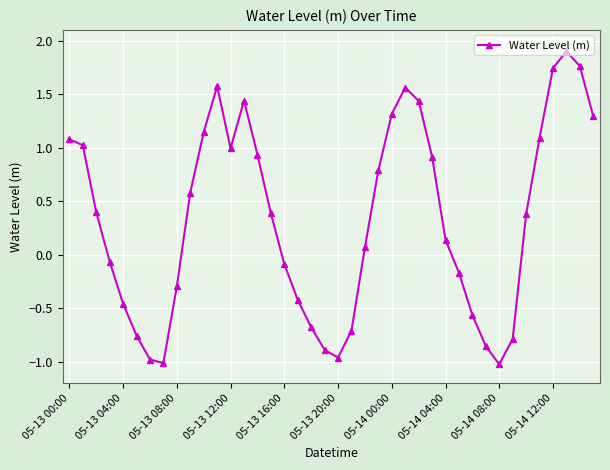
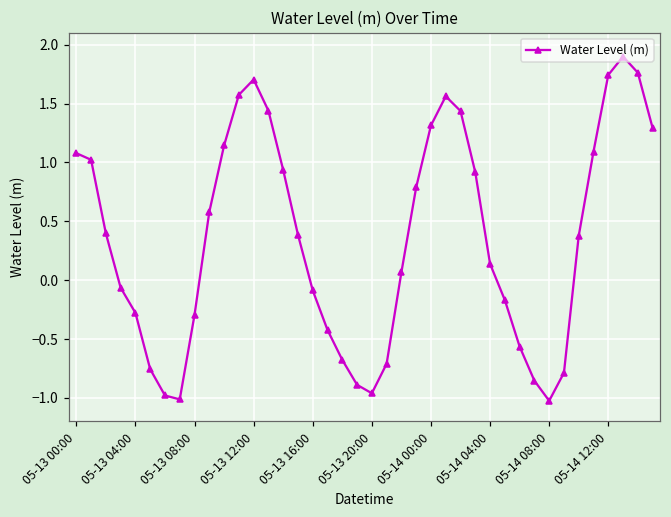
05-13 04:00: -0.46 -> -0.28
05-13 12:00: 0.99 -> 1.70
